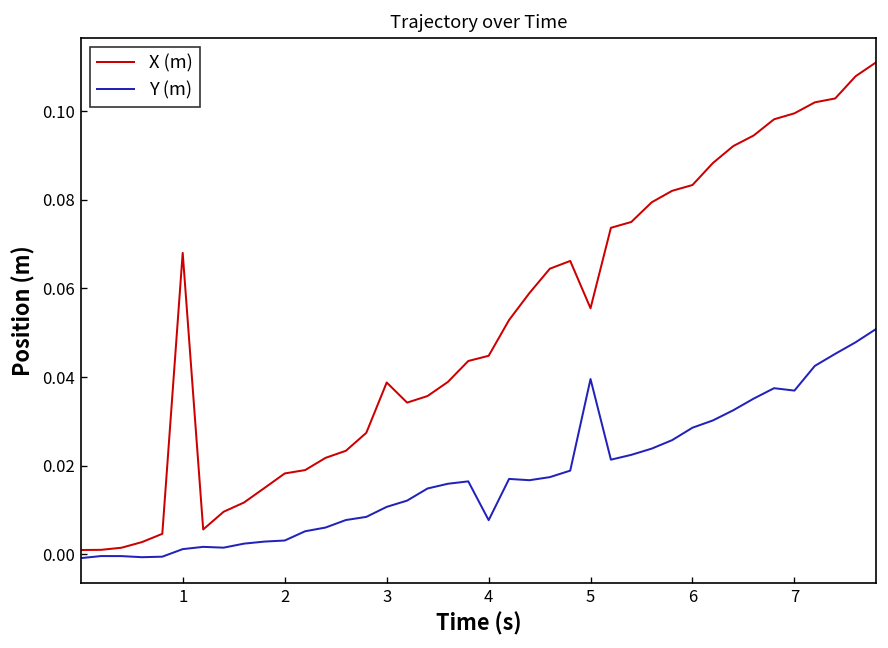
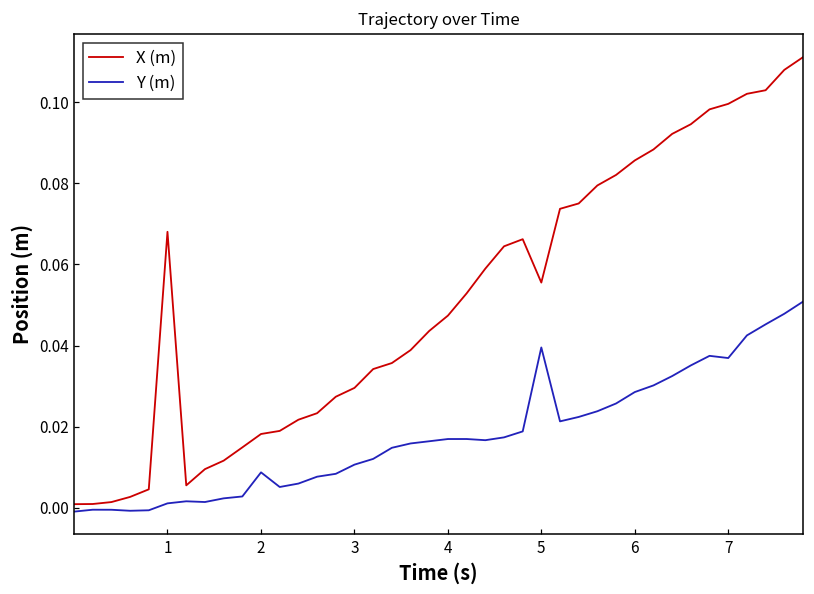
Y (m), 2: 0.003 -> 0.009
X (m), 3: 0.039 -> 0.030
X (m), 4: 0.045 -> 0.047
Y (m), 4: 0.008 -> 0.017
X (m), 6: 0.083 -> 0.086
